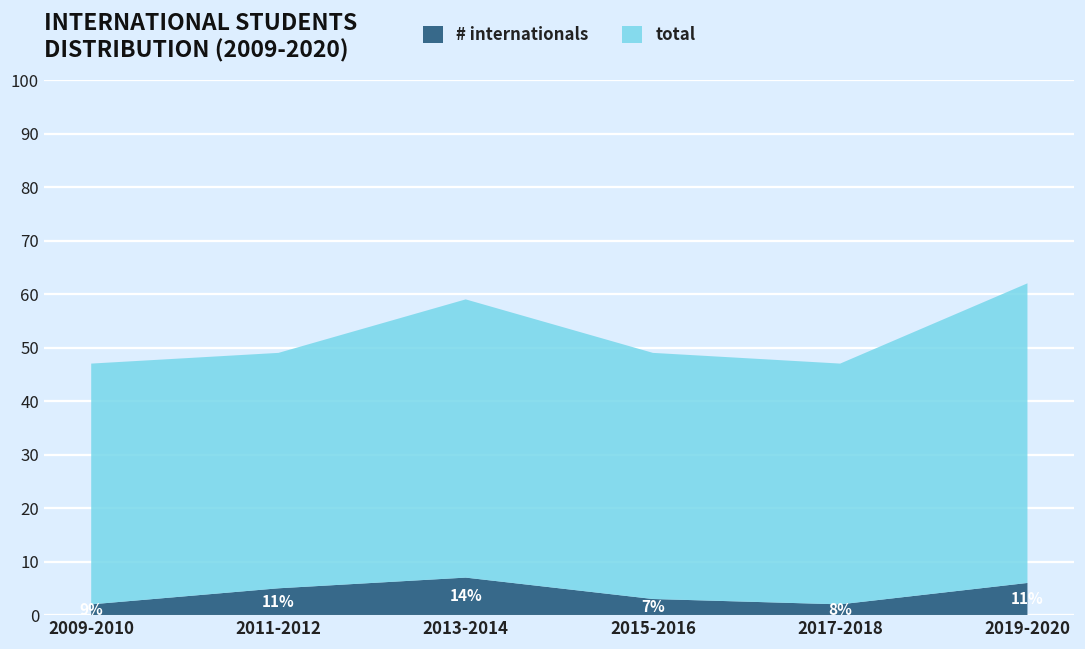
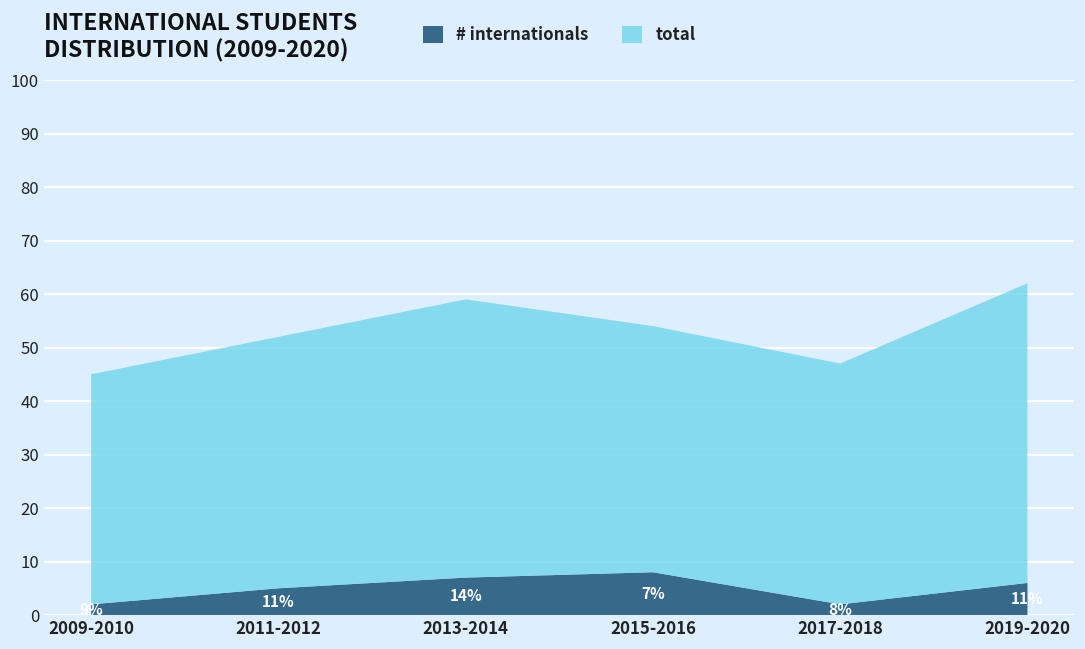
total, 2009-2010: 45 -> 43
total, 2011-2012: 44 -> 47
# internationals, 2015-2016: 3 -> 8
